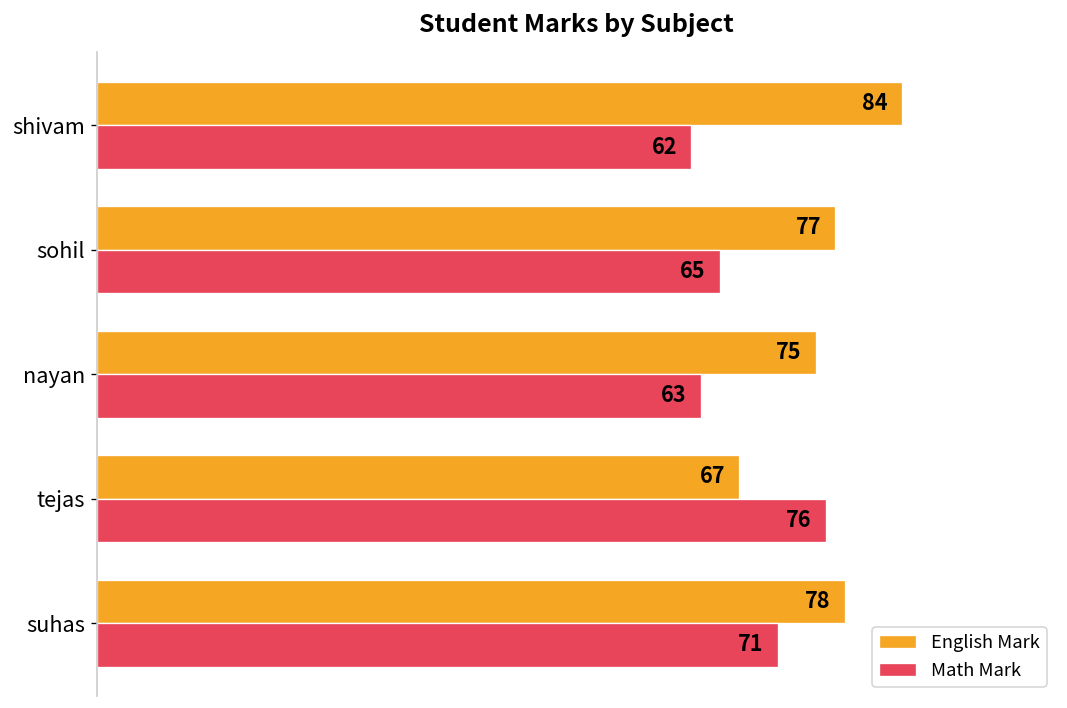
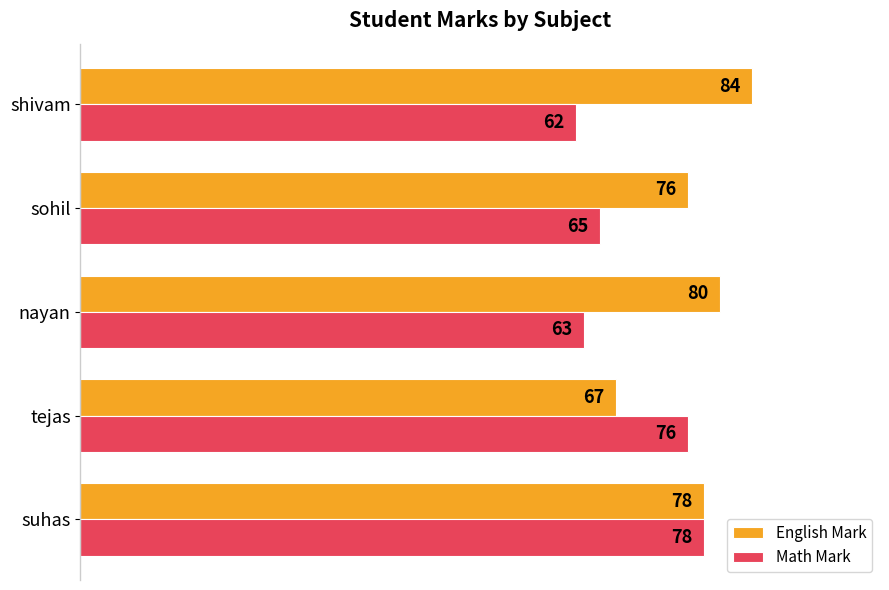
English Mark, sohil: 77 -> 76
English Mark, nayan: 75 -> 80
Math Mark, suhas: 71 -> 78
